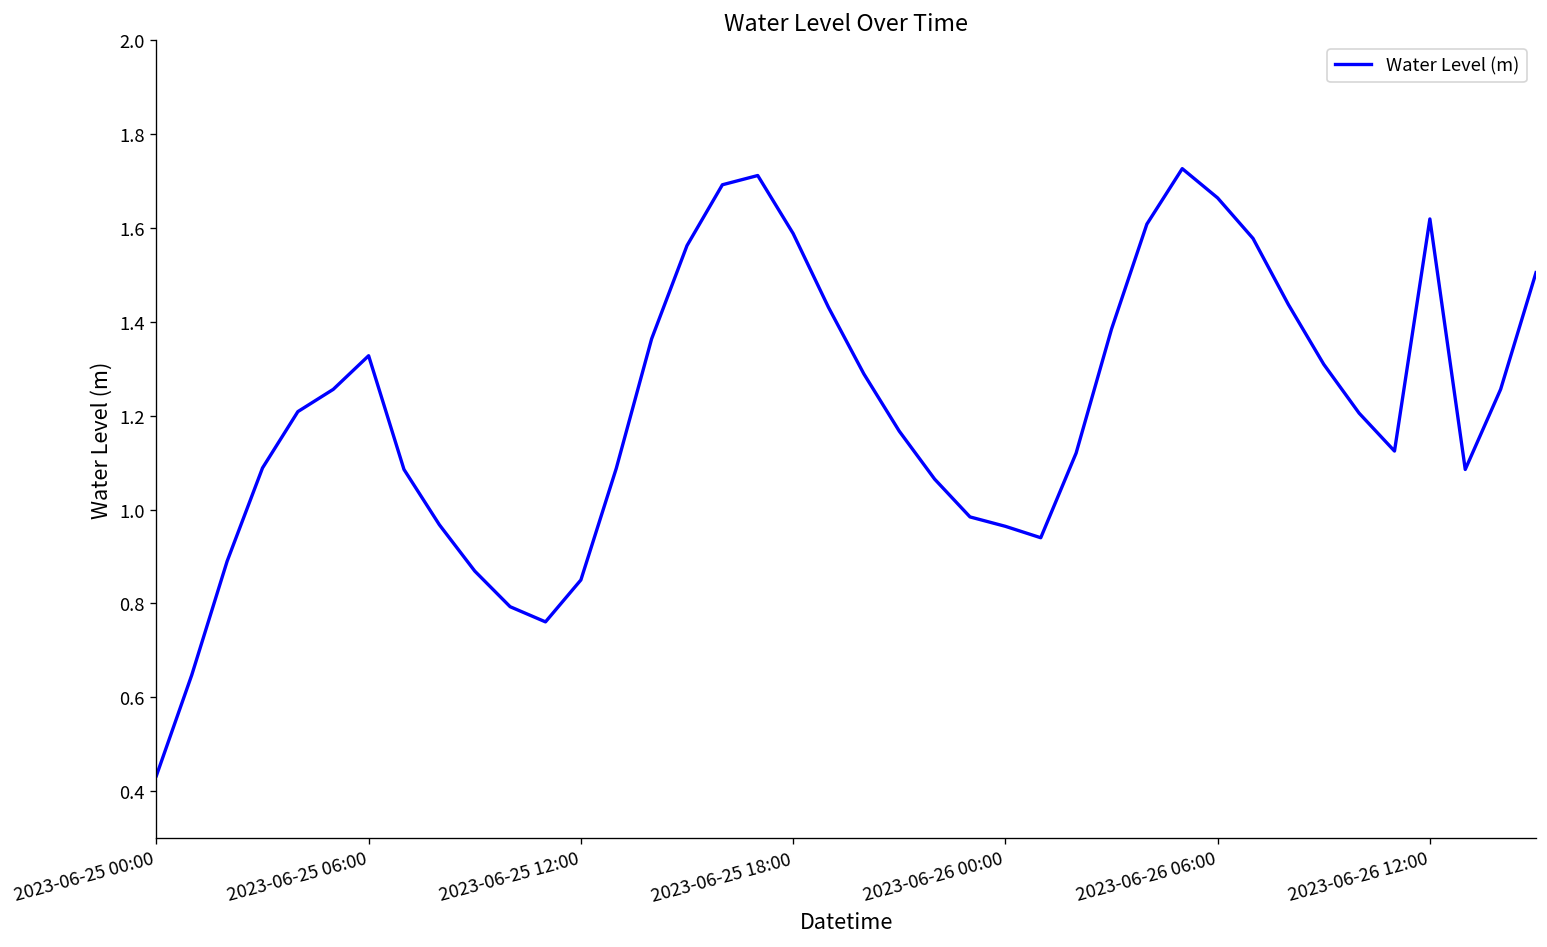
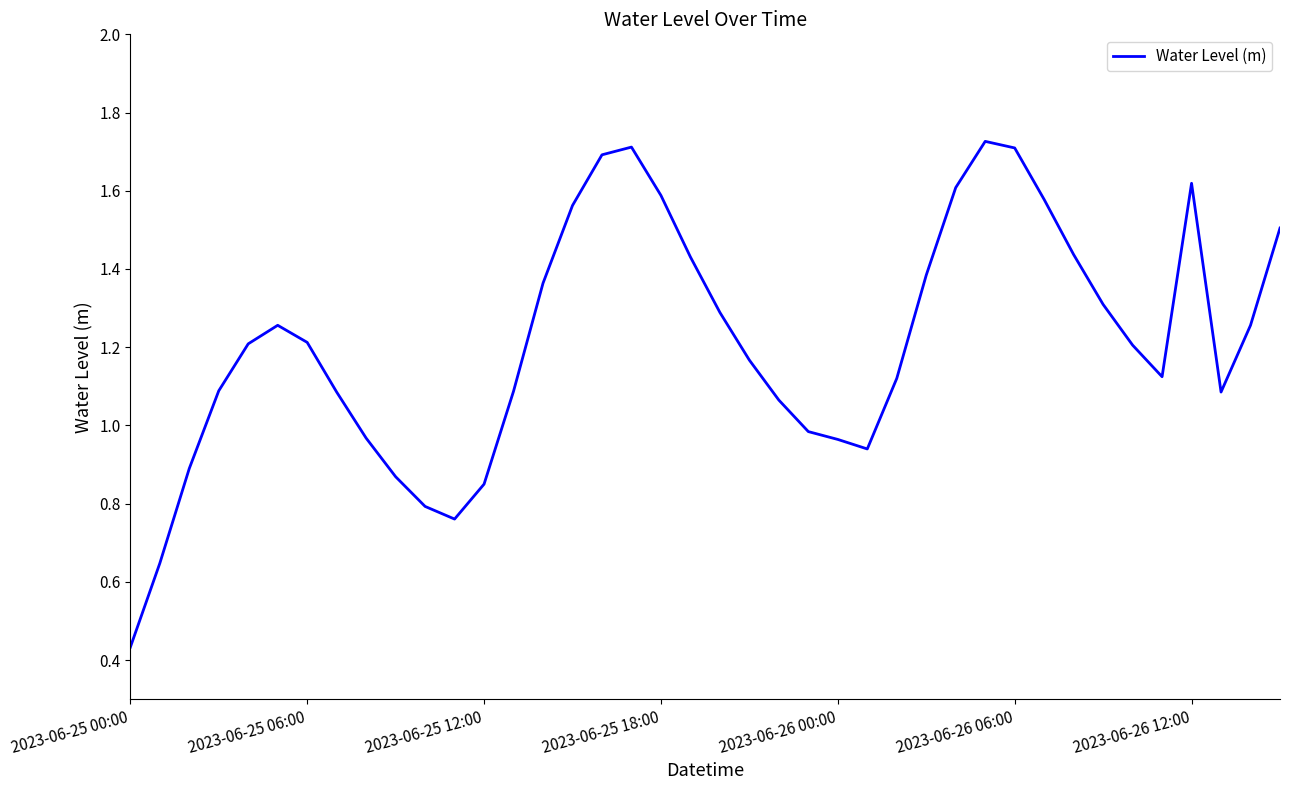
2023-06-25 06:00: 1.33 -> 1.21
2023-06-26 06:00: 1.66 -> 1.71
